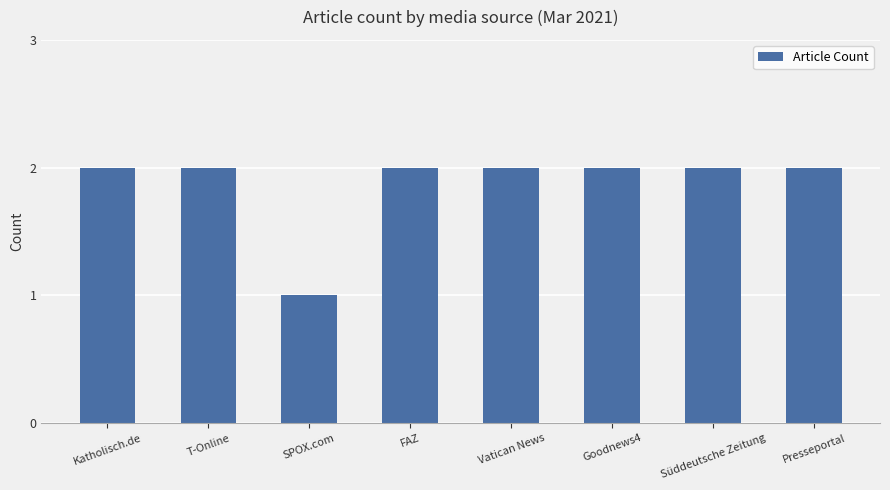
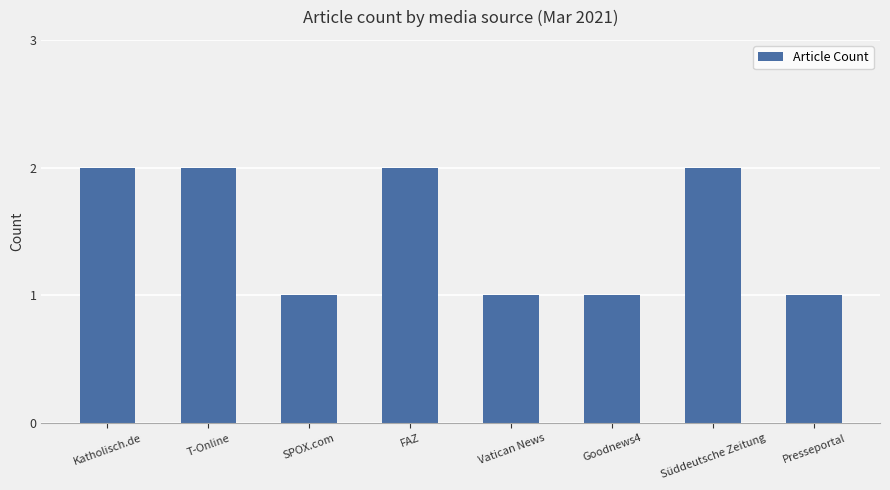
Vatican News: 2 -> 1
Goodnews4: 2 -> 1
Presseportal: 2 -> 1
